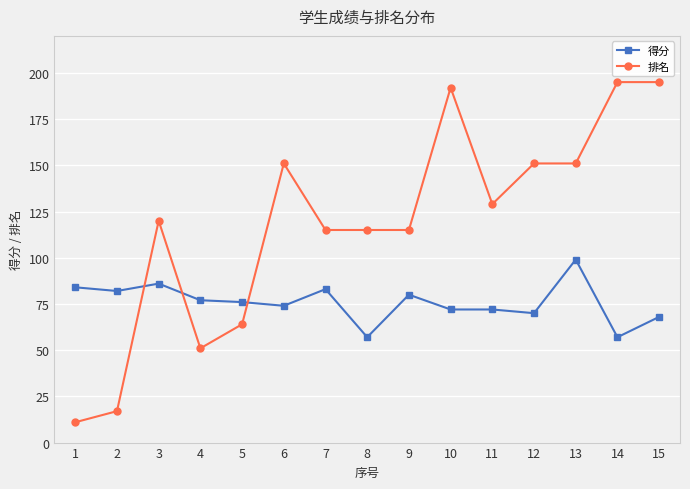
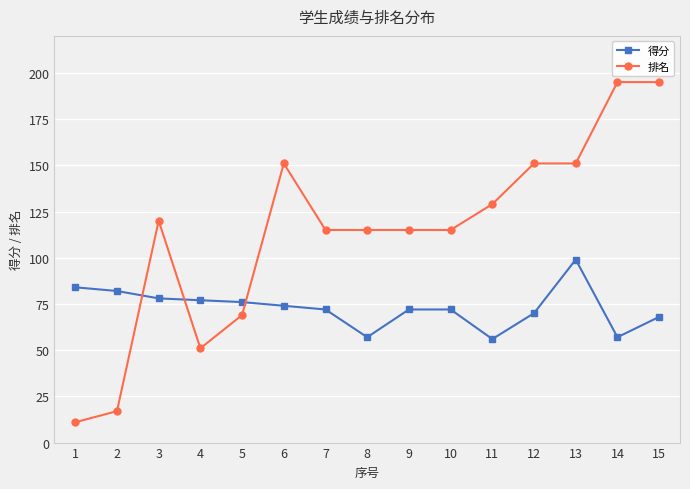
得分, 3: 86 -> 78
排名, 5: 64 -> 69
得分, 7: 83 -> 72
得分, 9: 80 -> 72
排名, 10: 192 -> 115
得分, 11: 72 -> 56
